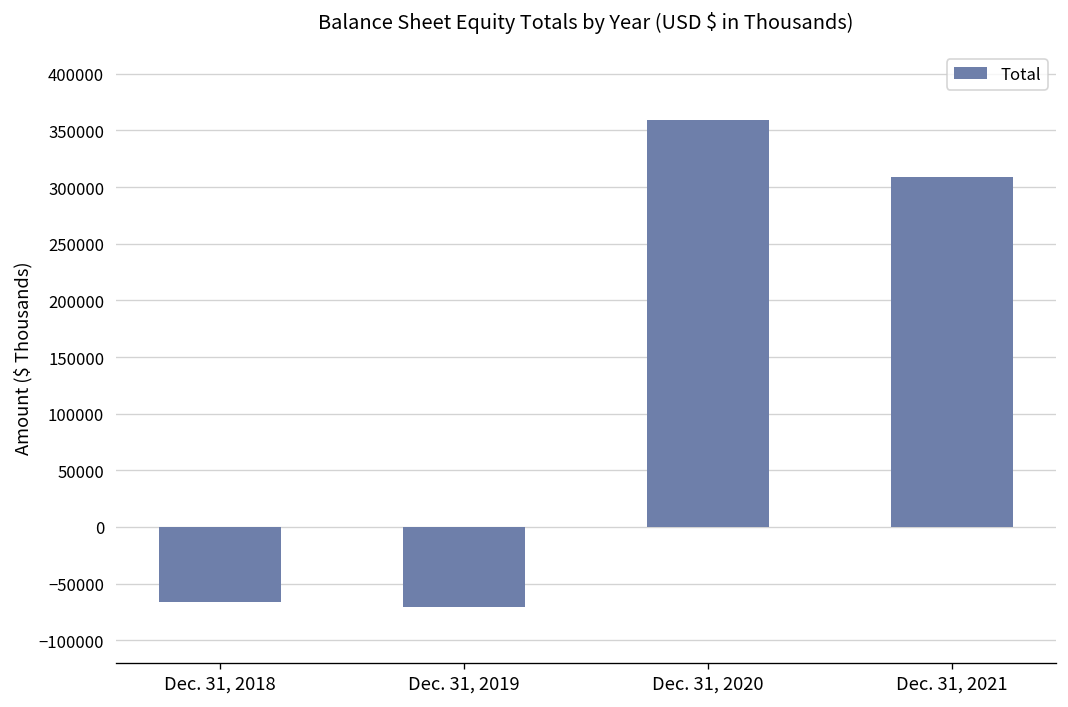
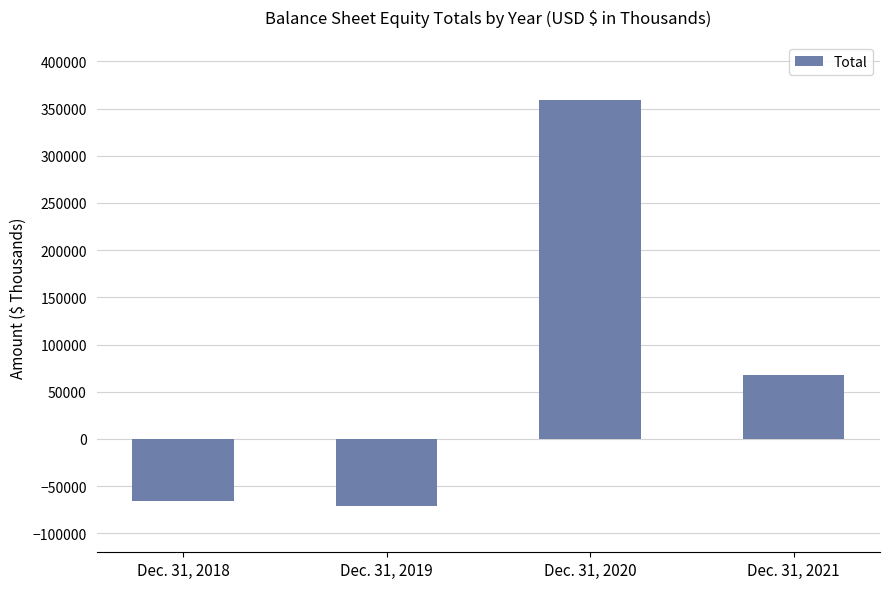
Dec. 31, 2021: 310000 -> 70000
